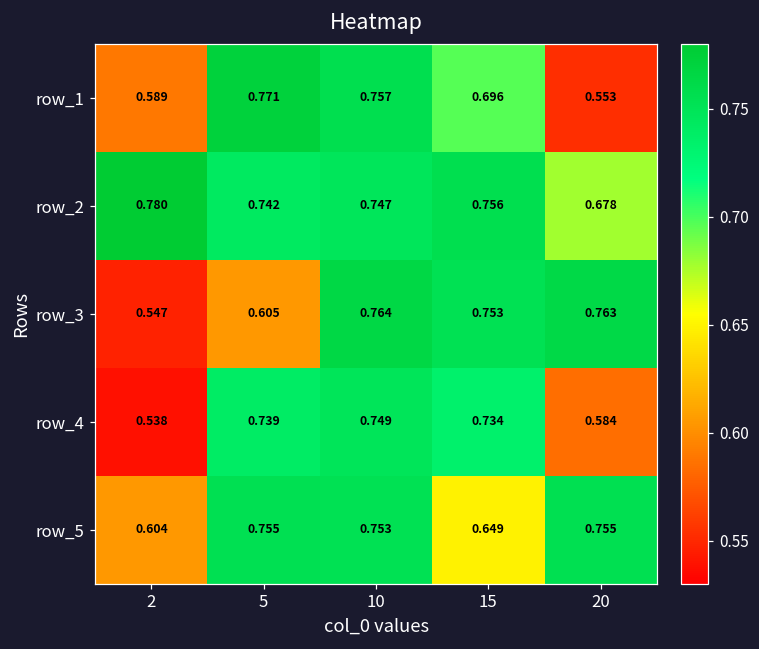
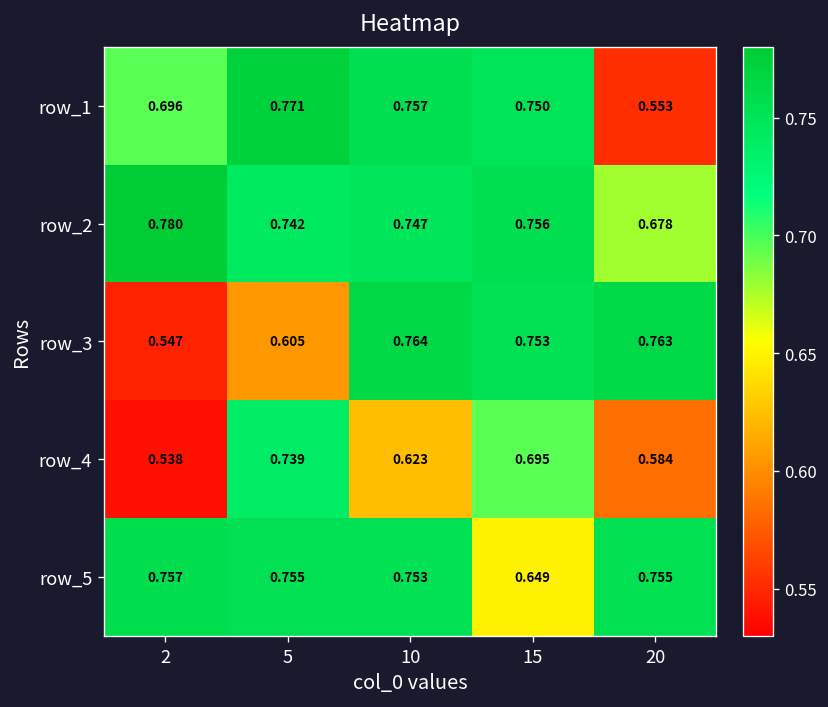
row_1, 2: 0.589 -> 0.696
row_1, 15: 0.696 -> 0.750
row_4, 10: 0.749 -> 0.623
row_4, 15: 0.734 -> 0.695
row_5, 2: 0.604 -> 0.757
